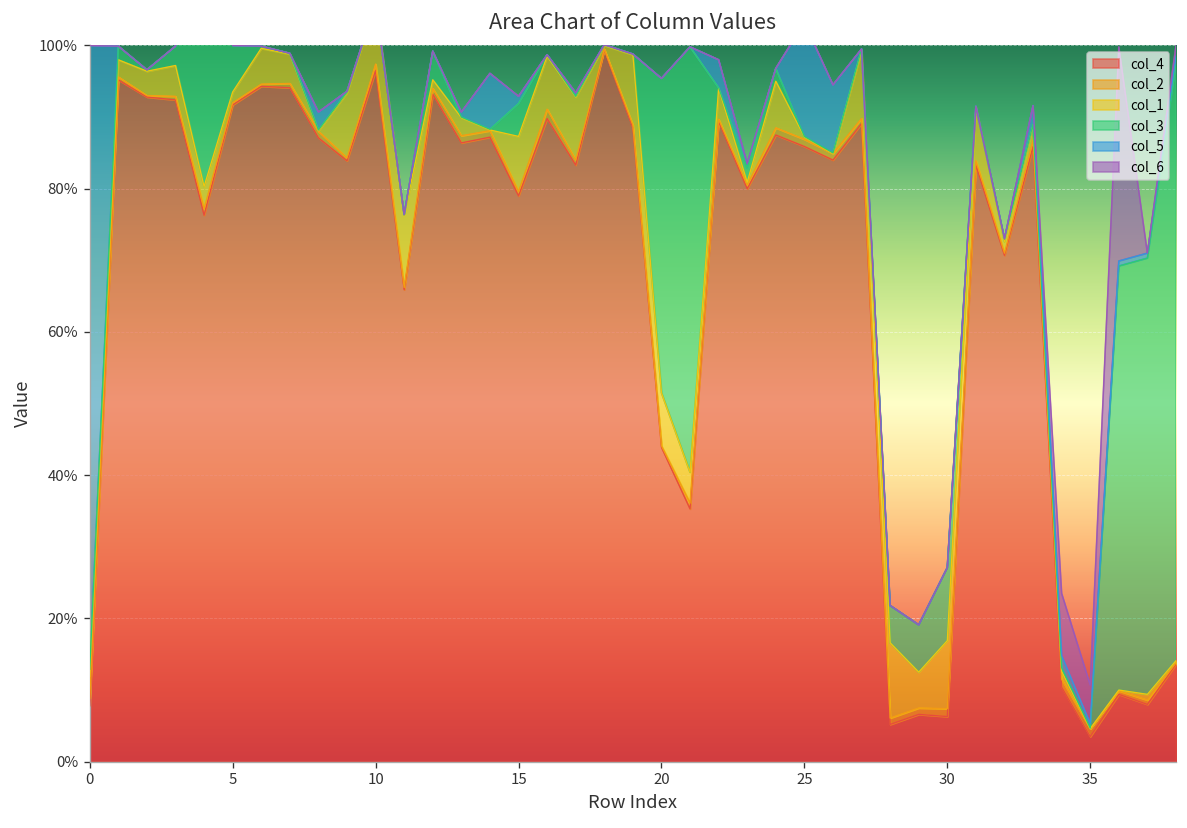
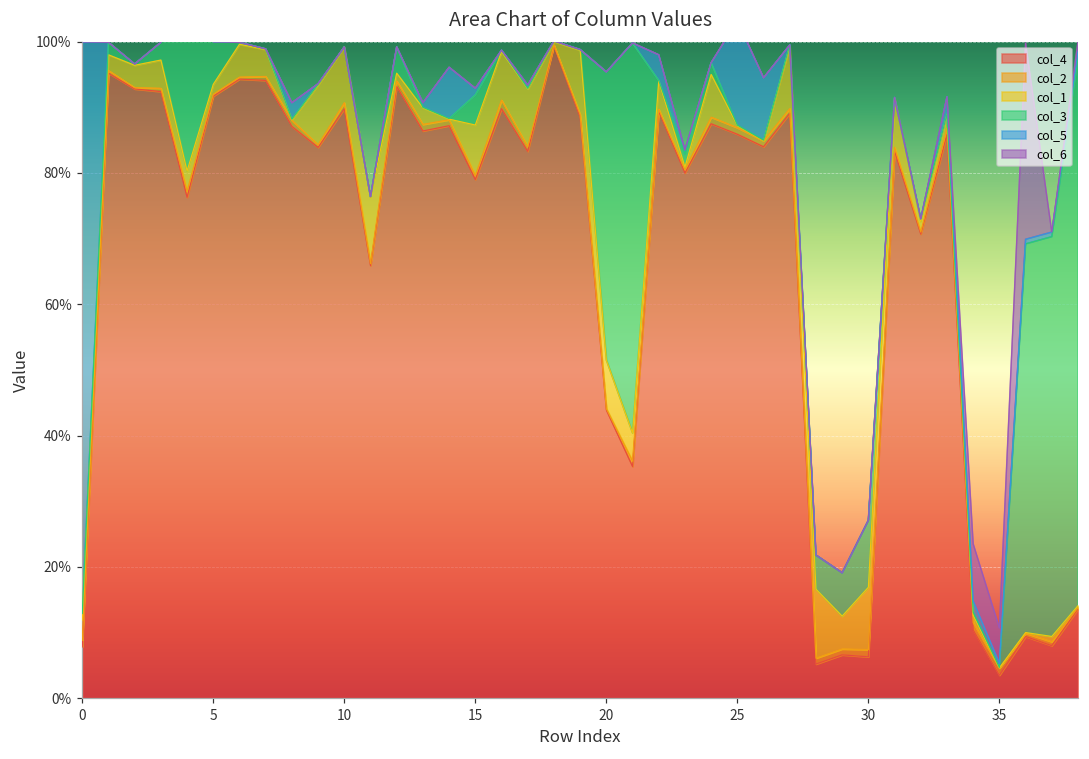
col_4, 10: 97% -> 90%
